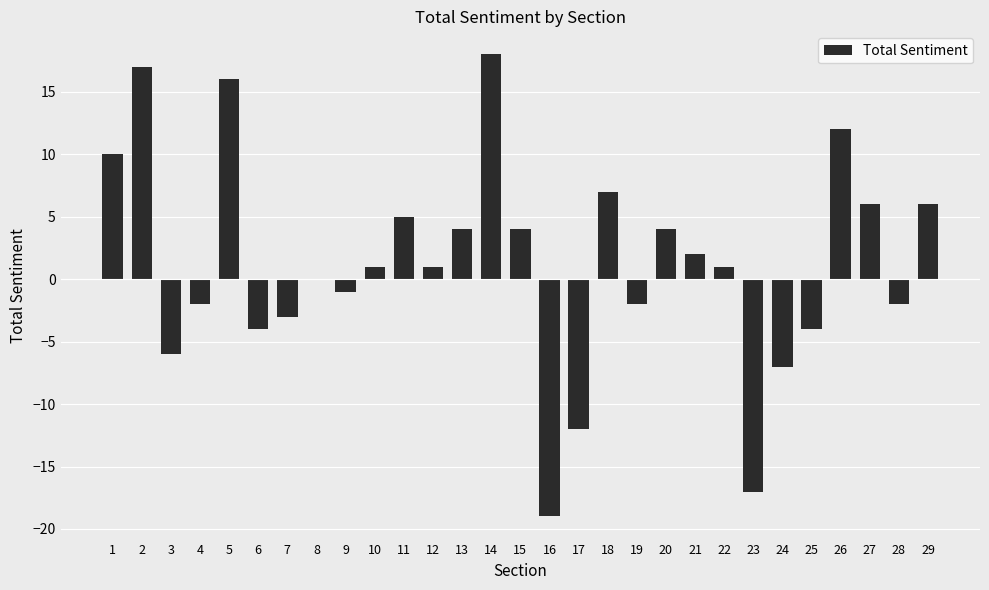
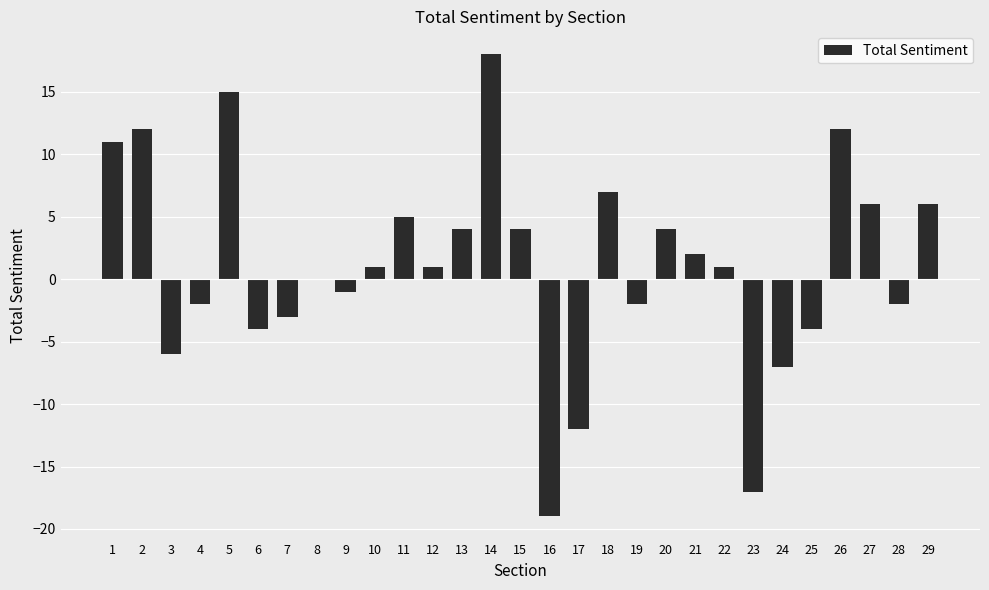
1: 10 -> 11
2: 17 -> 12
5: 16 -> 15
